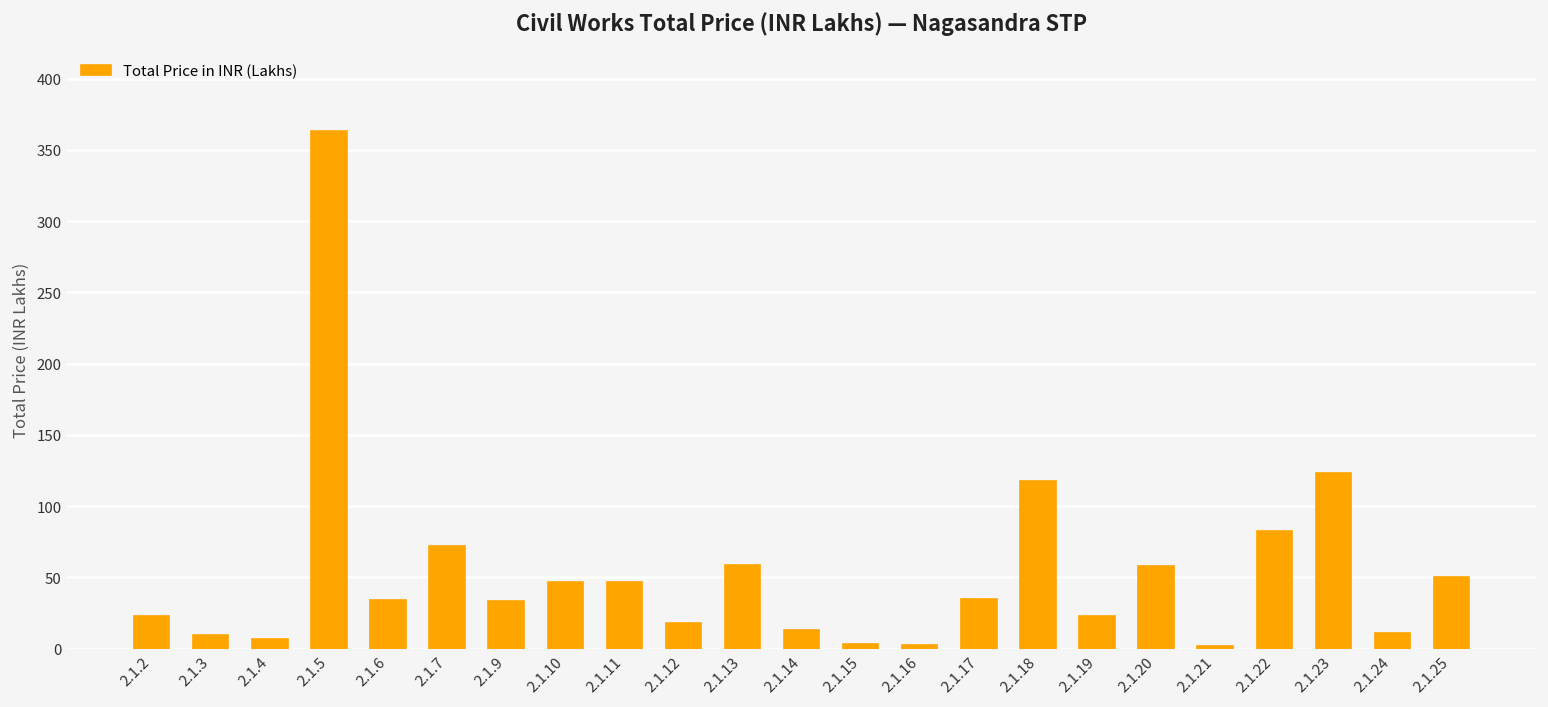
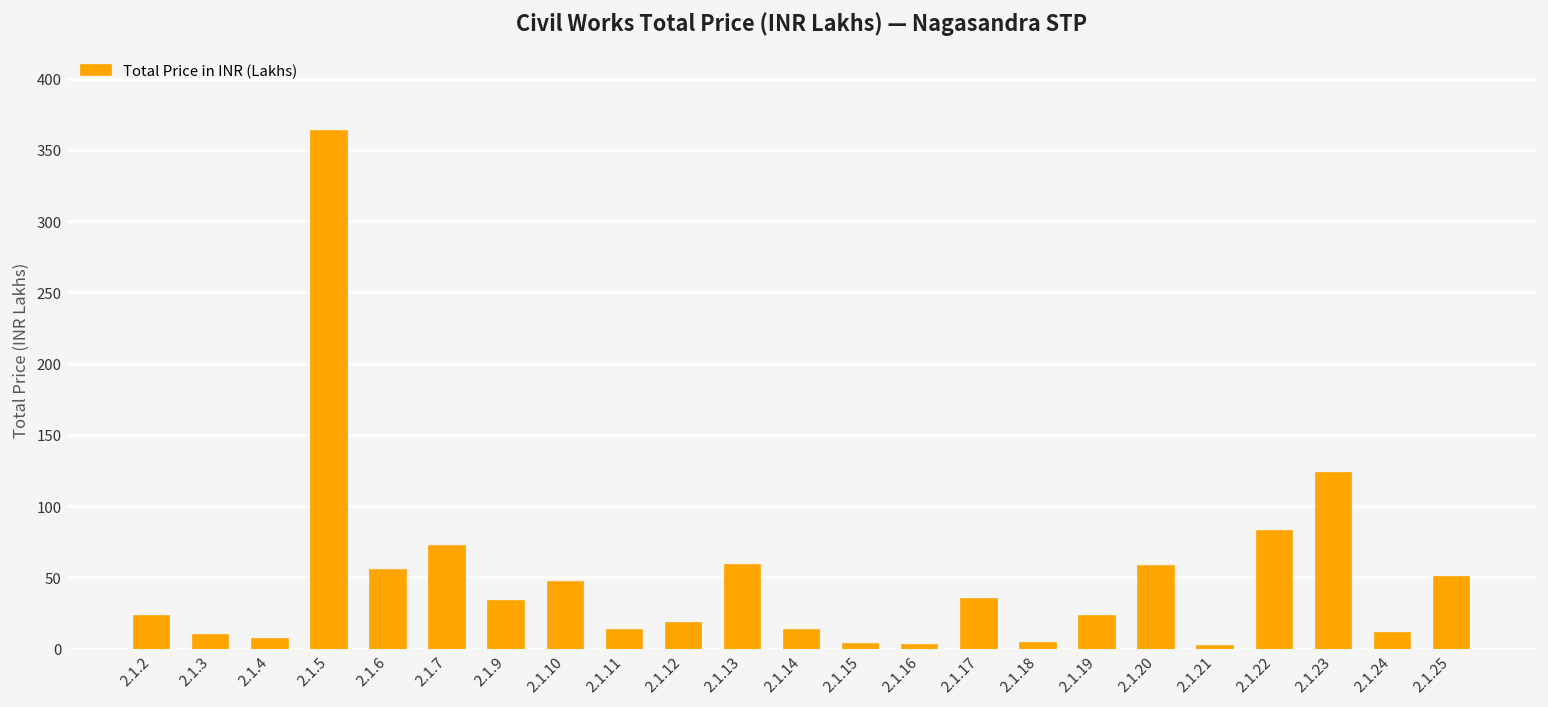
2.1.6: 34 -> 55
2.1.11: 46 -> 13
2.1.18: 118 -> 4
